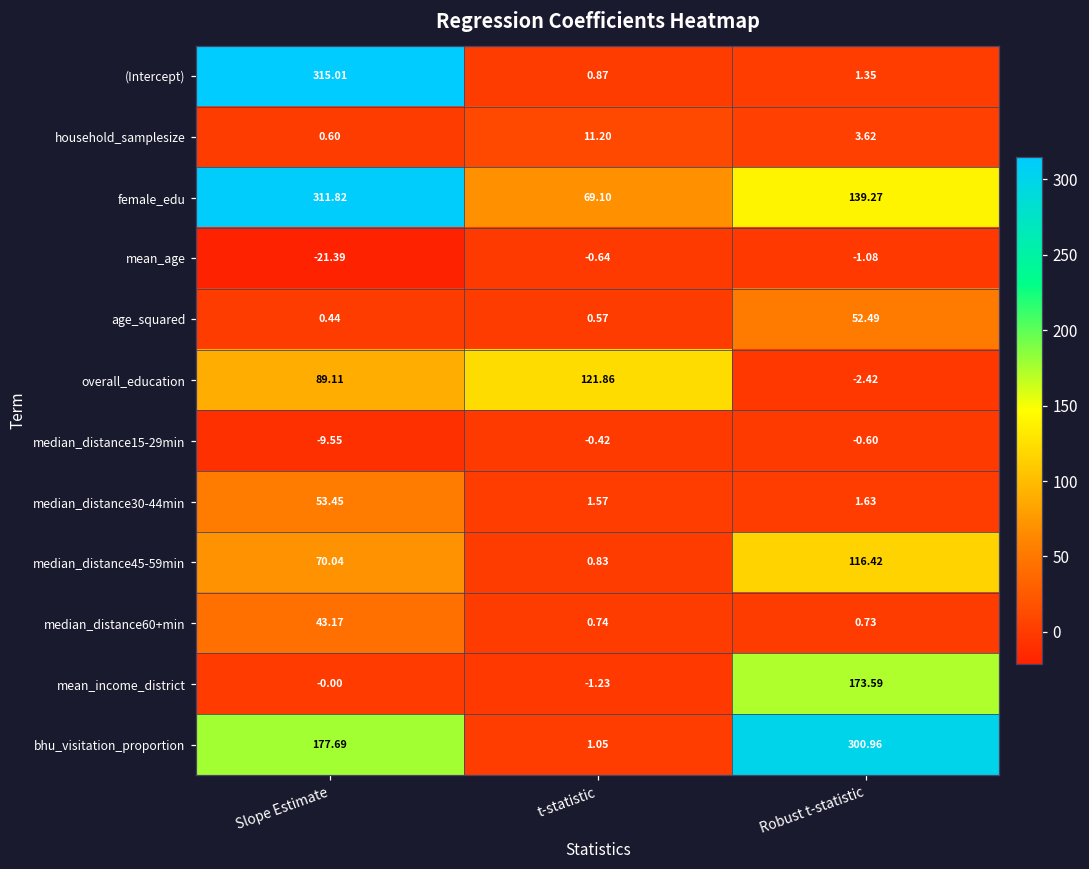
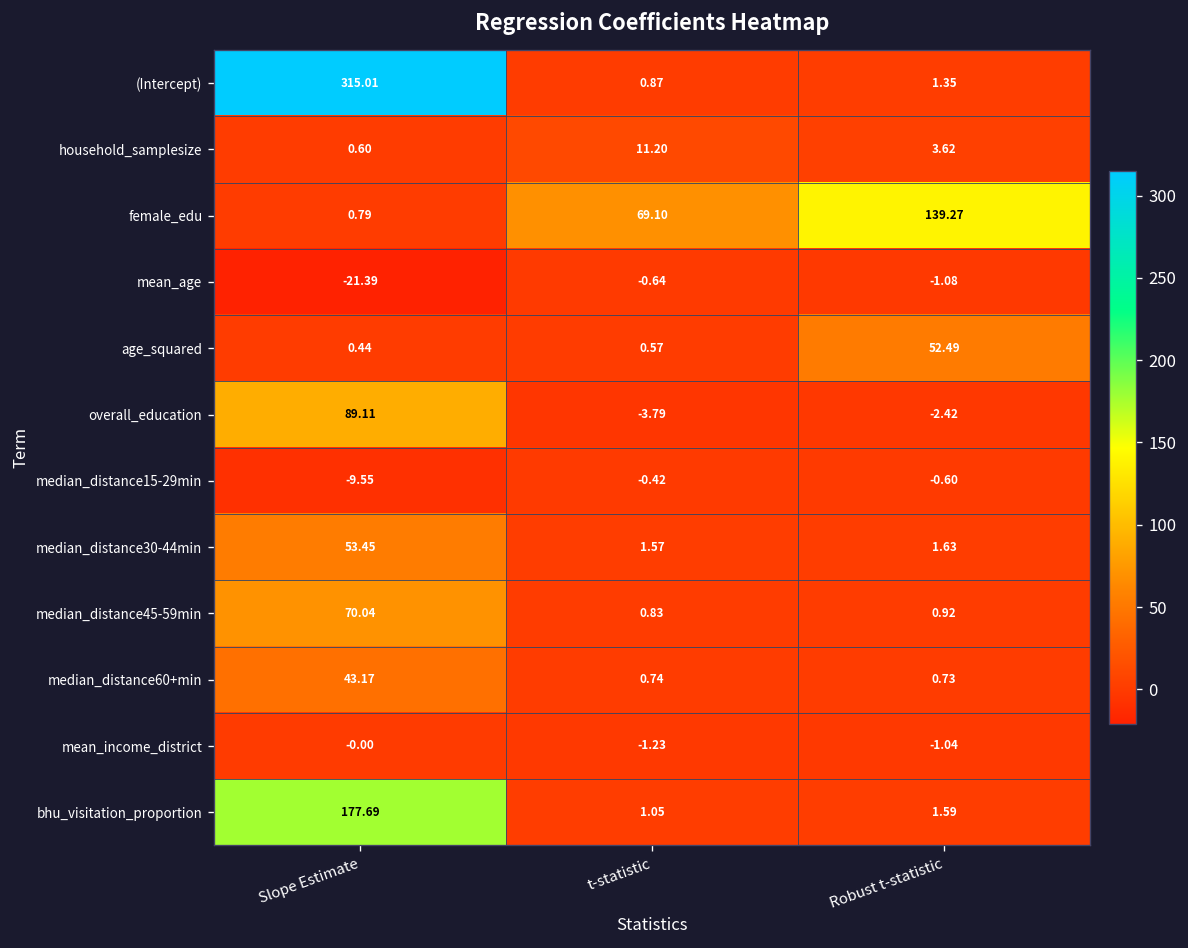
female_edu, Slope Estimate: 311.82 -> 0.79
overall_education, t-statistic: 121.86 -> -3.79
median_distance45-59min, Robust t-statistic: 116.42 -> 0.92
mean_income_district, Robust t-statistic: 173.59 -> -1.04
bhu_visitation_proportion, Robust t-statistic: 300.96 -> 1.59
